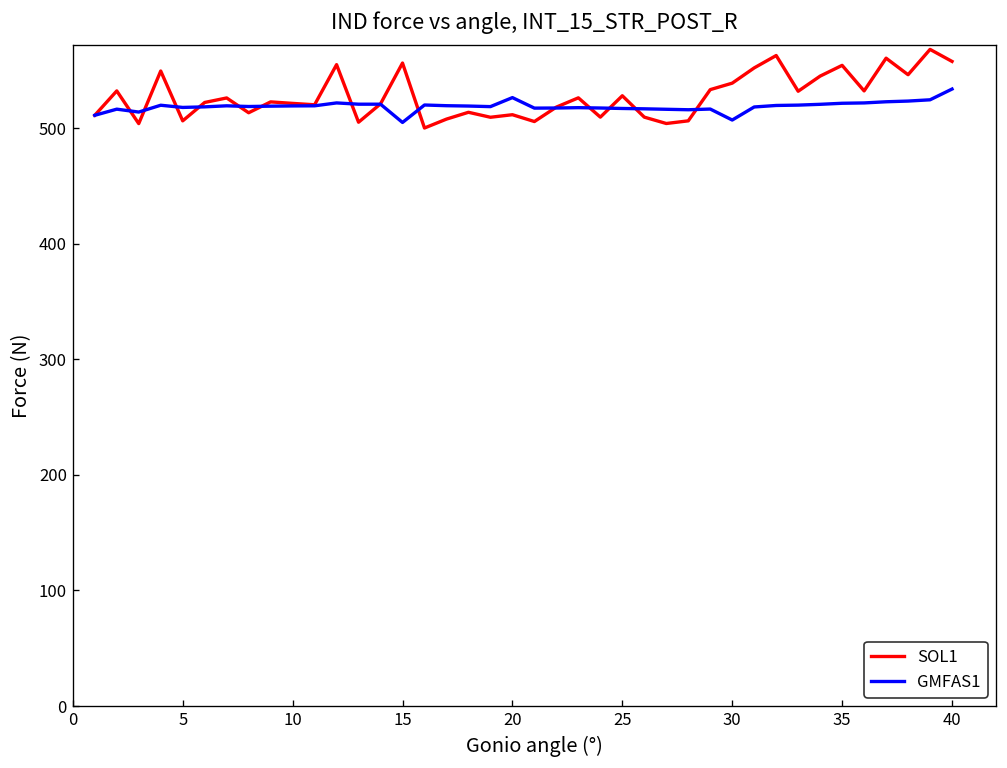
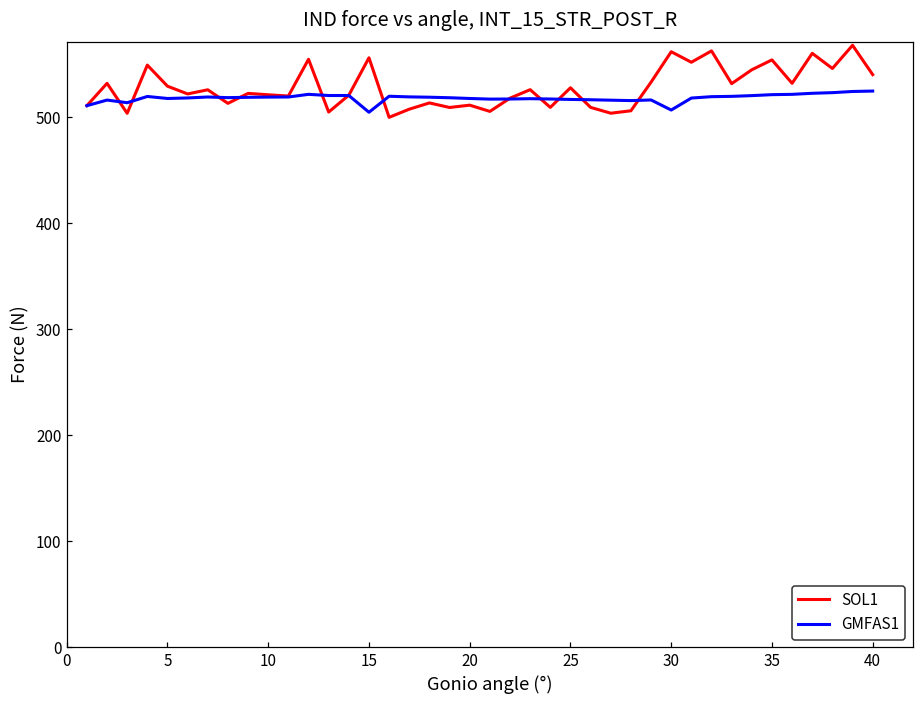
SOL1, 5: 510 -> 530
GMFAS1, 20: 530 -> 520
SOL1, 30: 540 -> 560
SOL1, 40: 560 -> 540
GMFAS1, 40: 530 -> 520
